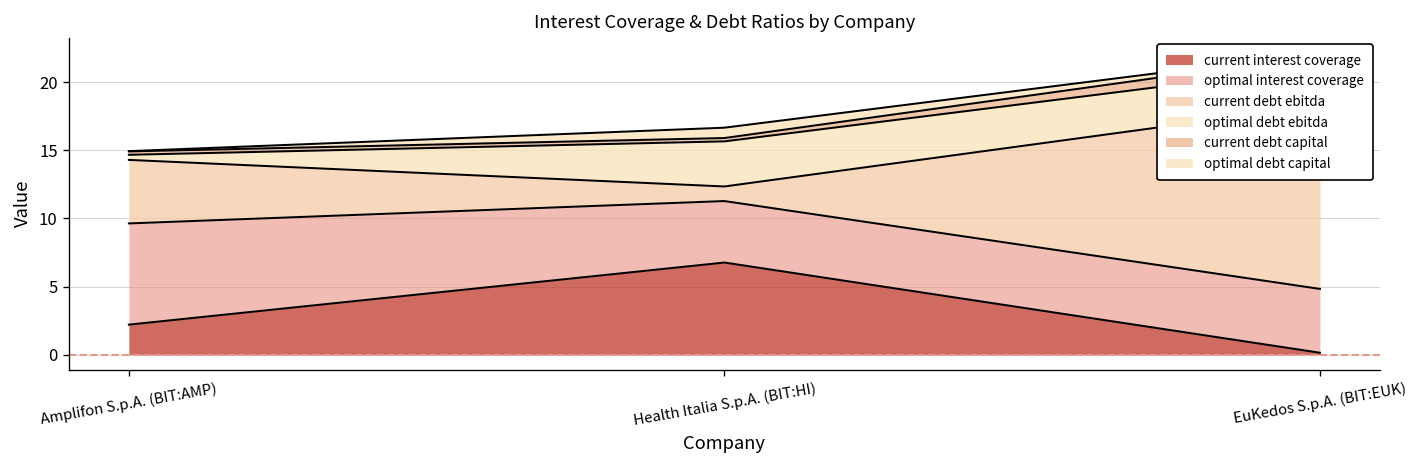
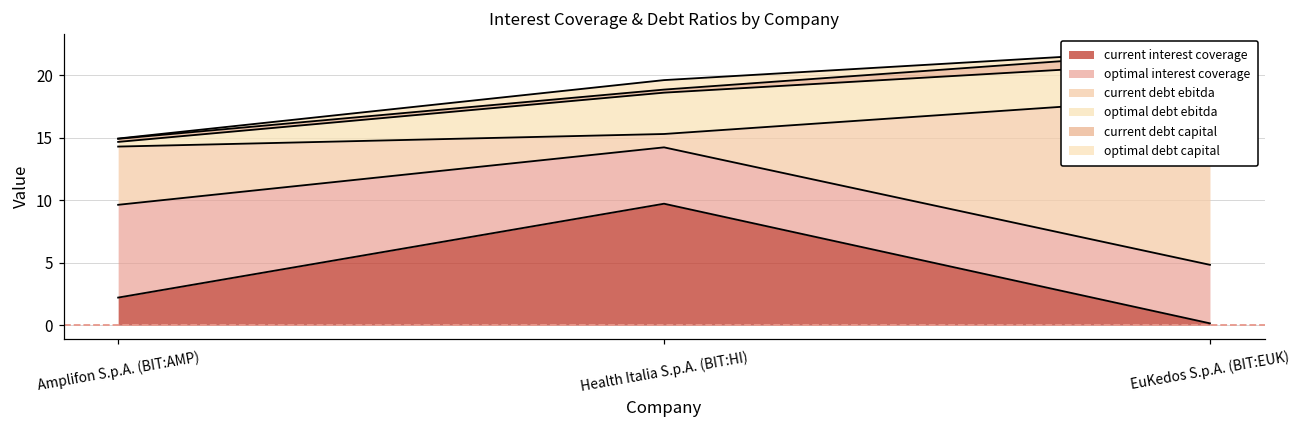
current interest coverage, Health Italia S.p.A. (BIT:HI): 6.8 -> 9.7
